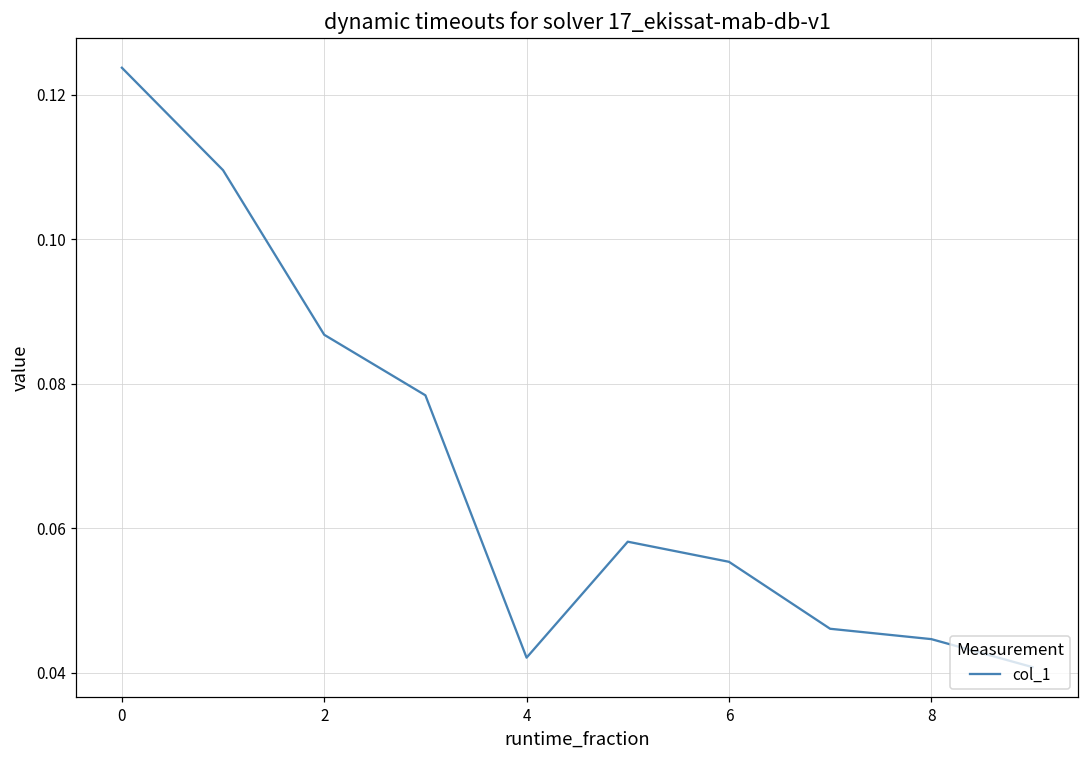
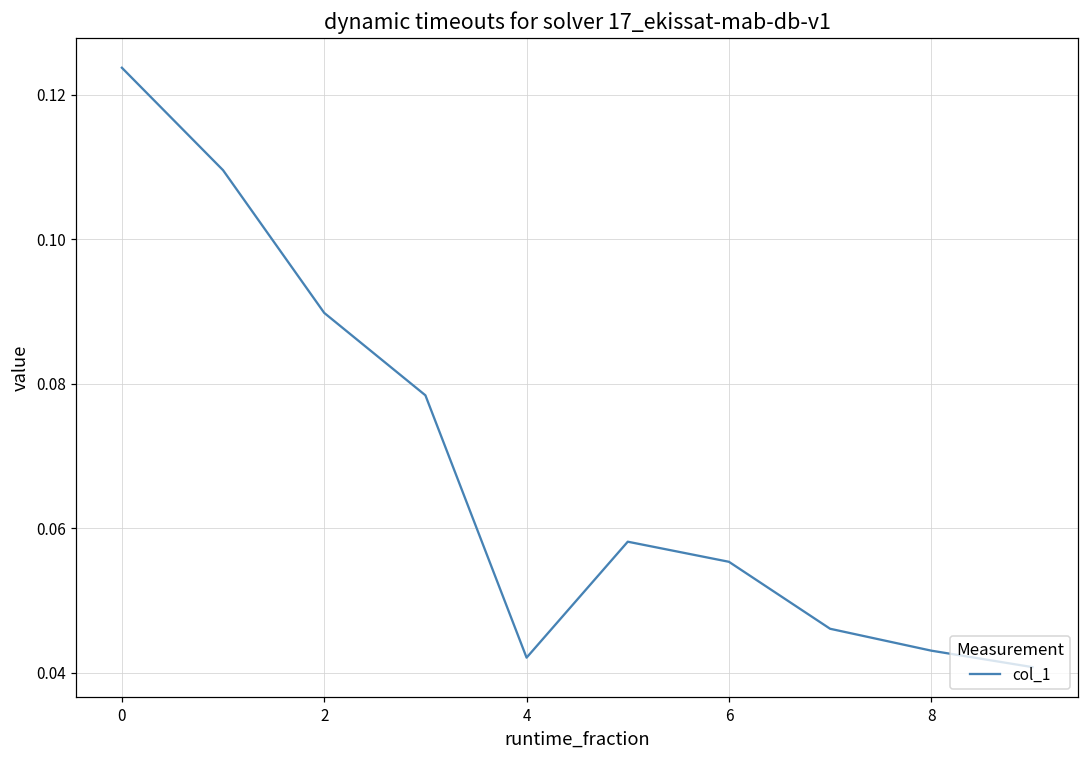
2: 0.087 -> 0.090
8: 0.045 -> 0.043
